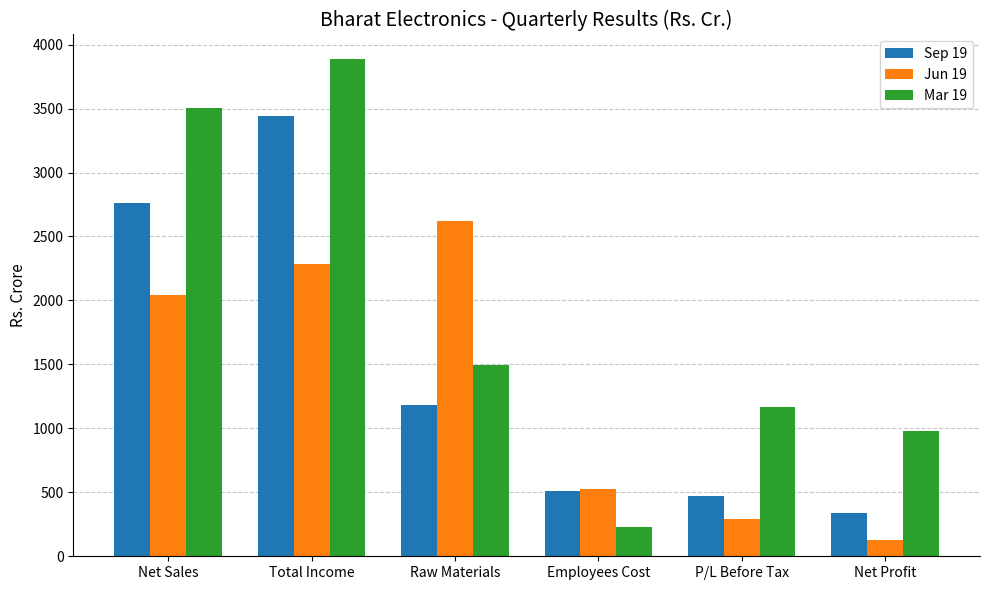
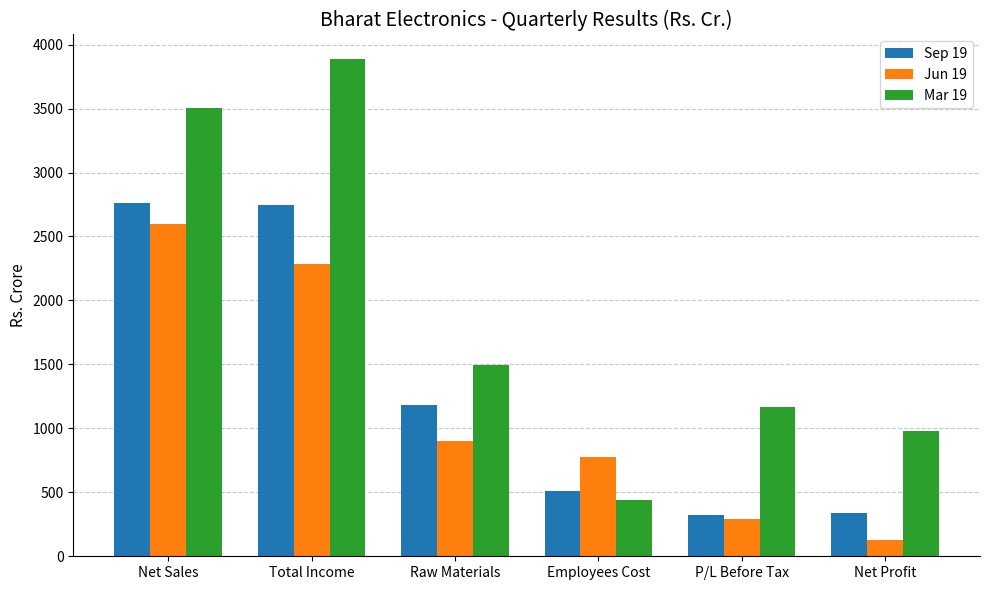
Jun 19, Net Sales: 2040 -> 2600
Sep 19, Total Income: 3440 -> 2740
Jun 19, Raw Materials: 2620 -> 900
Jun 19, Employees Cost: 520 -> 780
Mar 19, Employees Cost: 230 -> 440
Sep 19, P/L Before Tax: 470 -> 320
